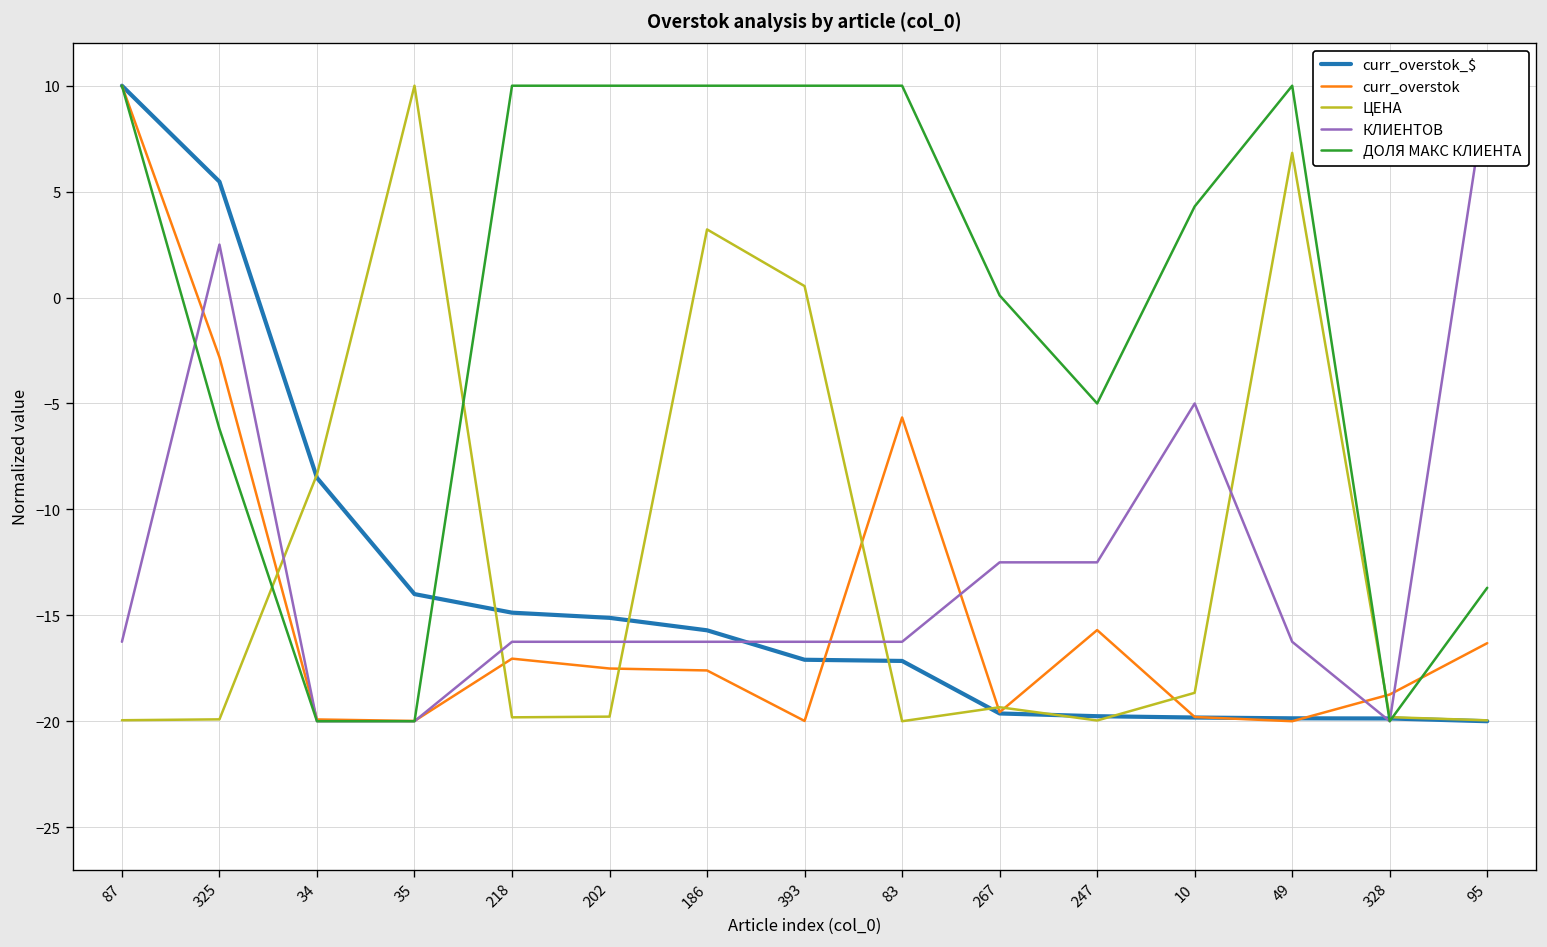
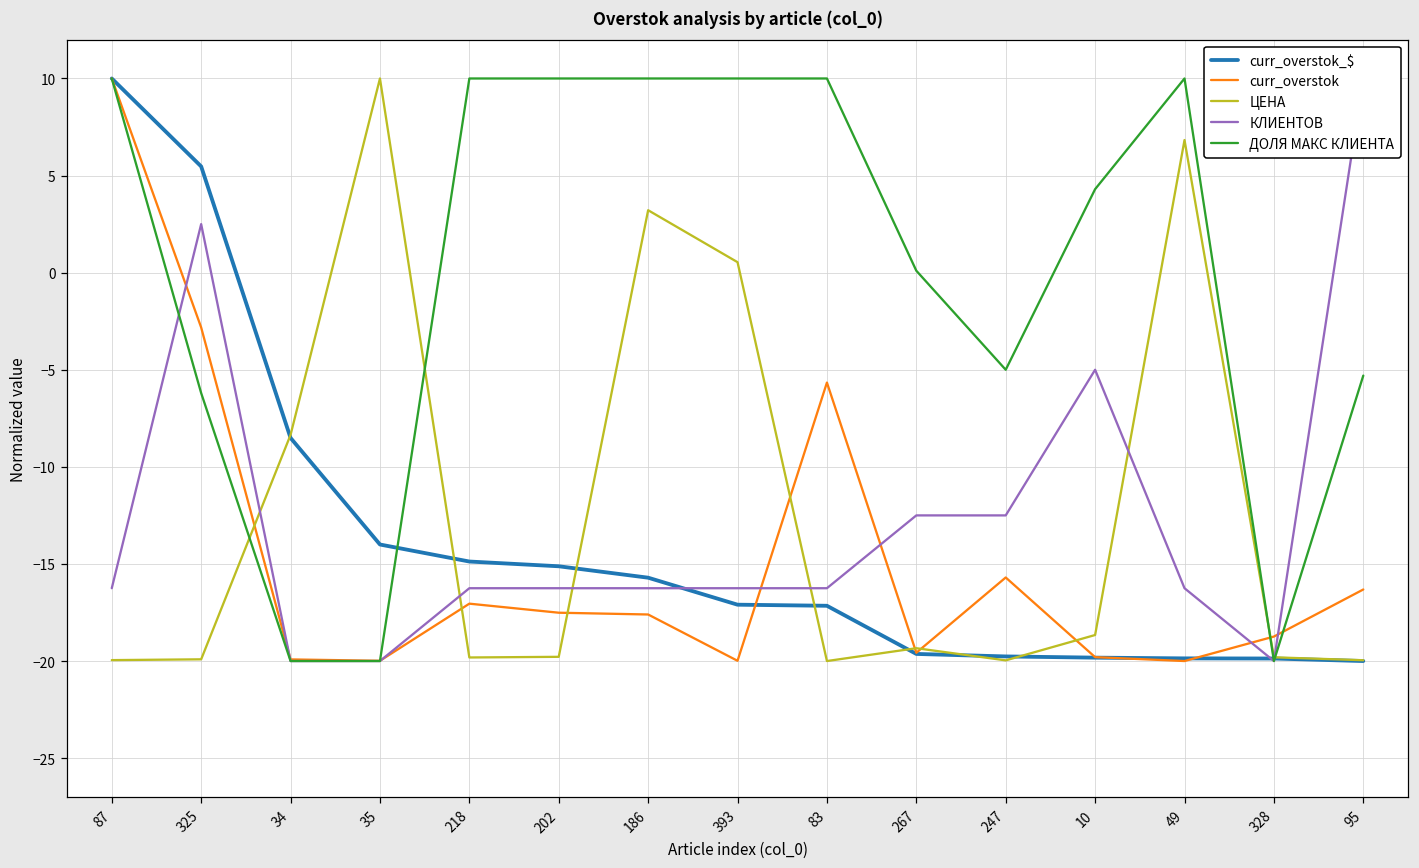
ДОЛЯ МАКС КЛИЕНТА, 95: -13.7 -> -5.3
